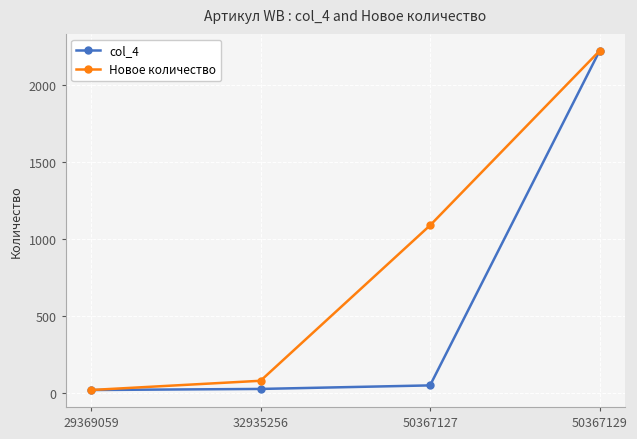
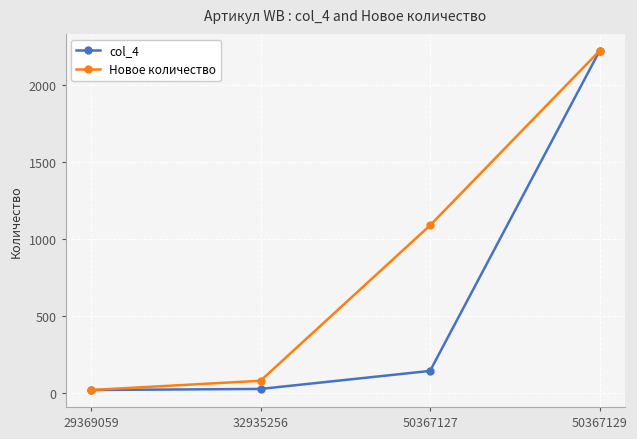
col_4, 50367127: 50 -> 140
